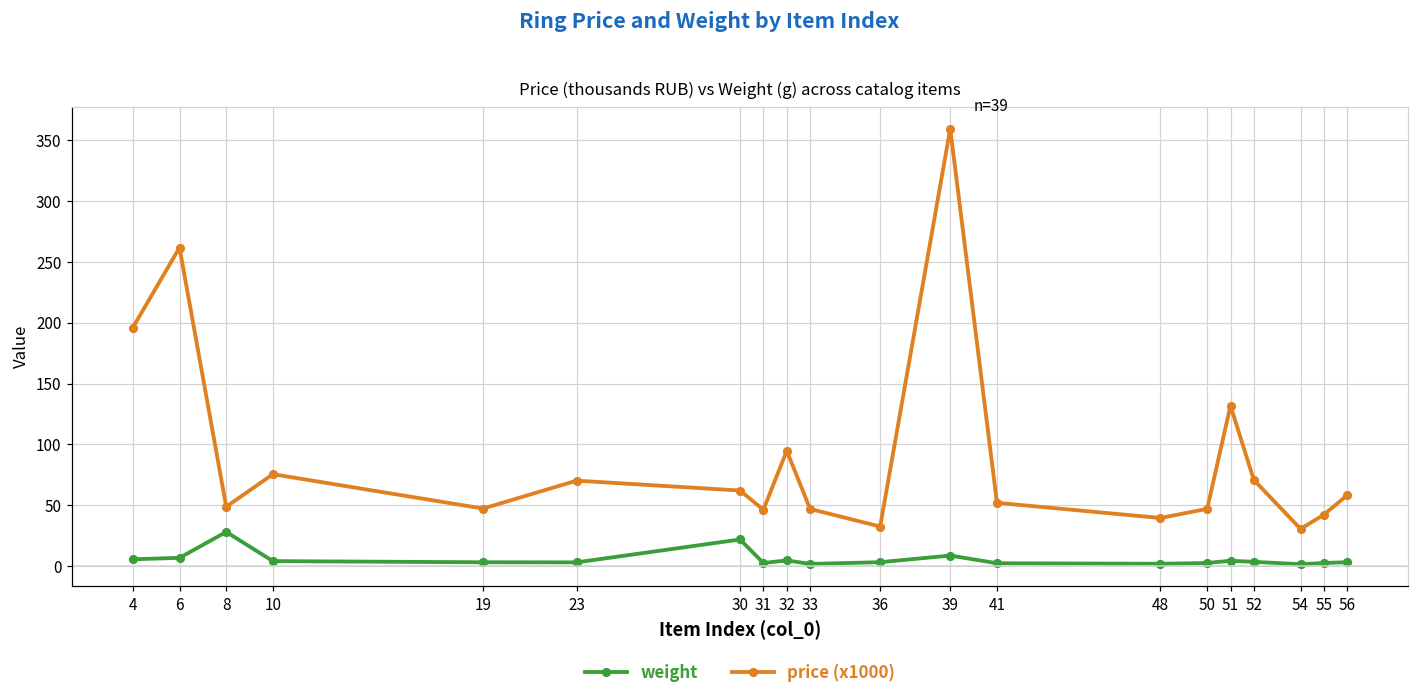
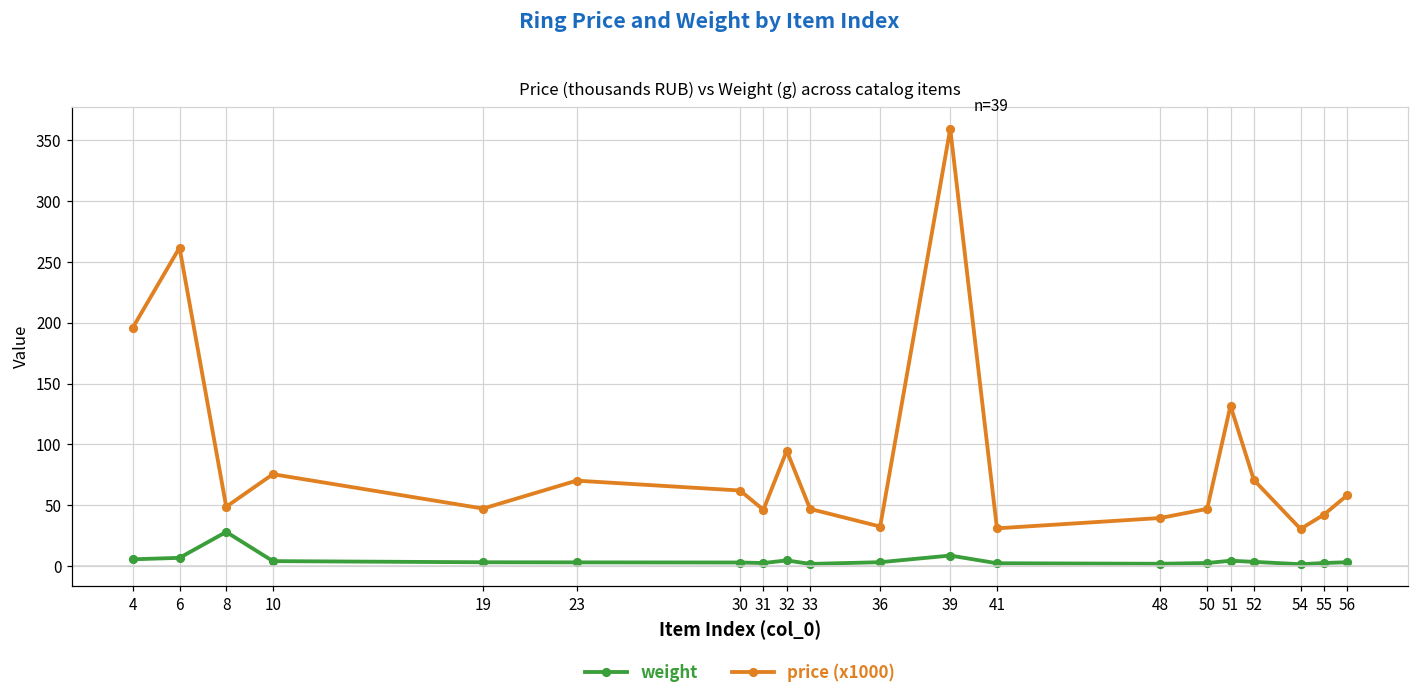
weight, 30: 22 -> 3
price (x1000), 41: 52 -> 31
